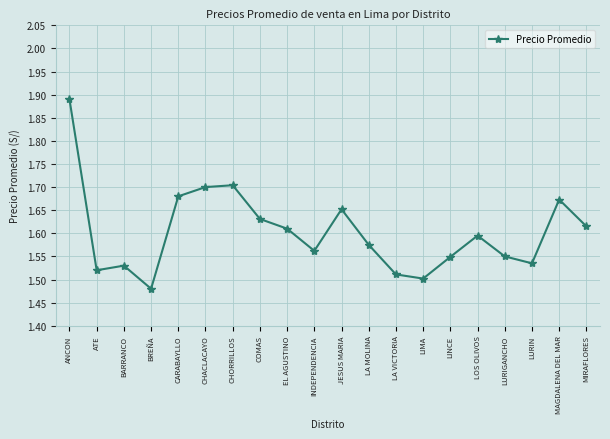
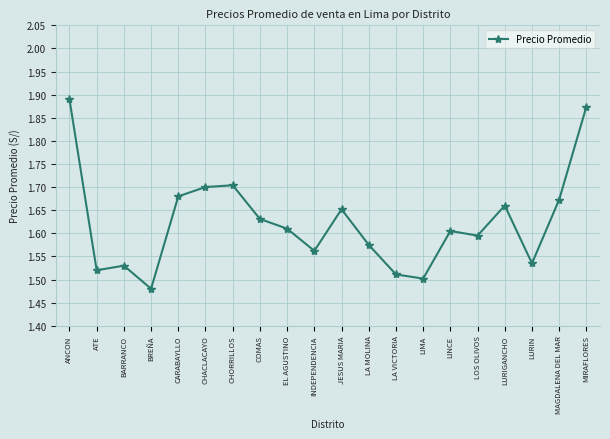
LINCE: 1.55 -> 1.61
LURIGANCHO: 1.55 -> 1.66
MIRAFLORES: 1.62 -> 1.87
